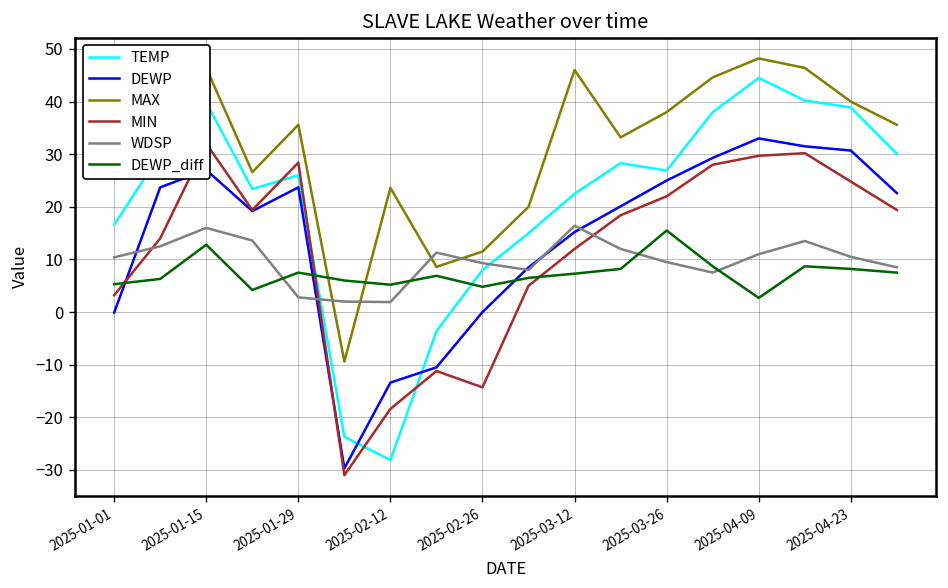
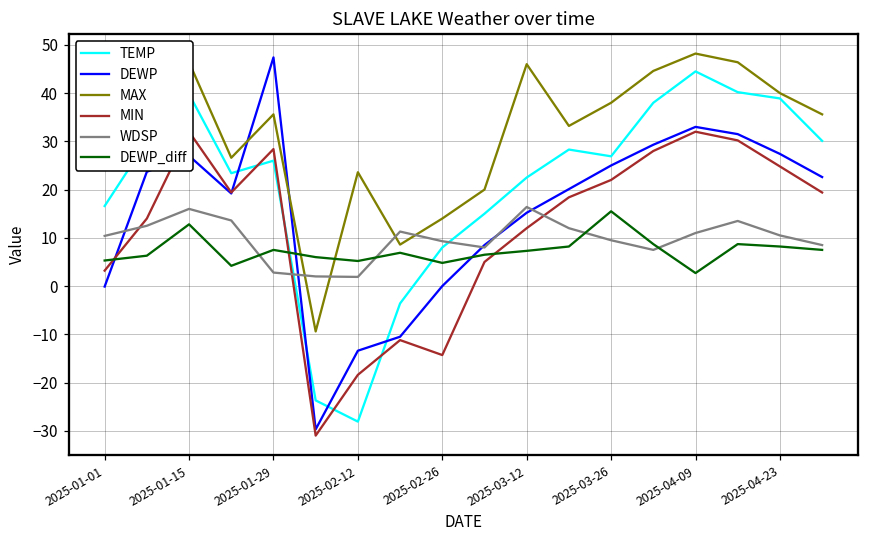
DEWP, 2025-01-29: 24 -> 47
MAX, 2025-02-26: 12 -> 14
MIN, 2025-04-09: 30 -> 32
DEWP, 2025-04-23: 31 -> 27
